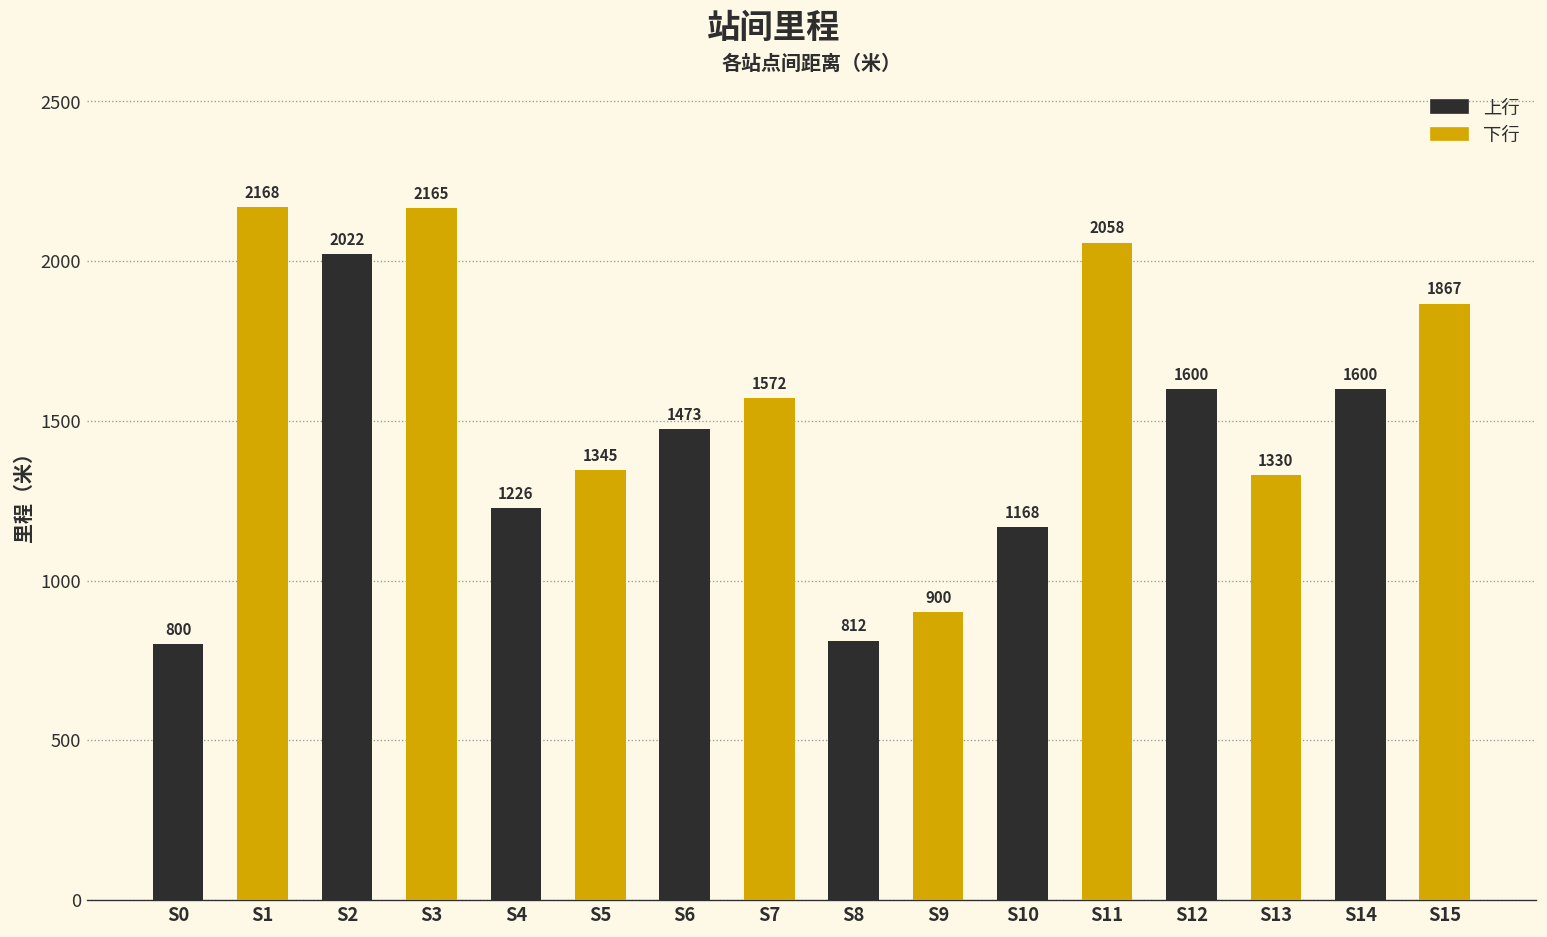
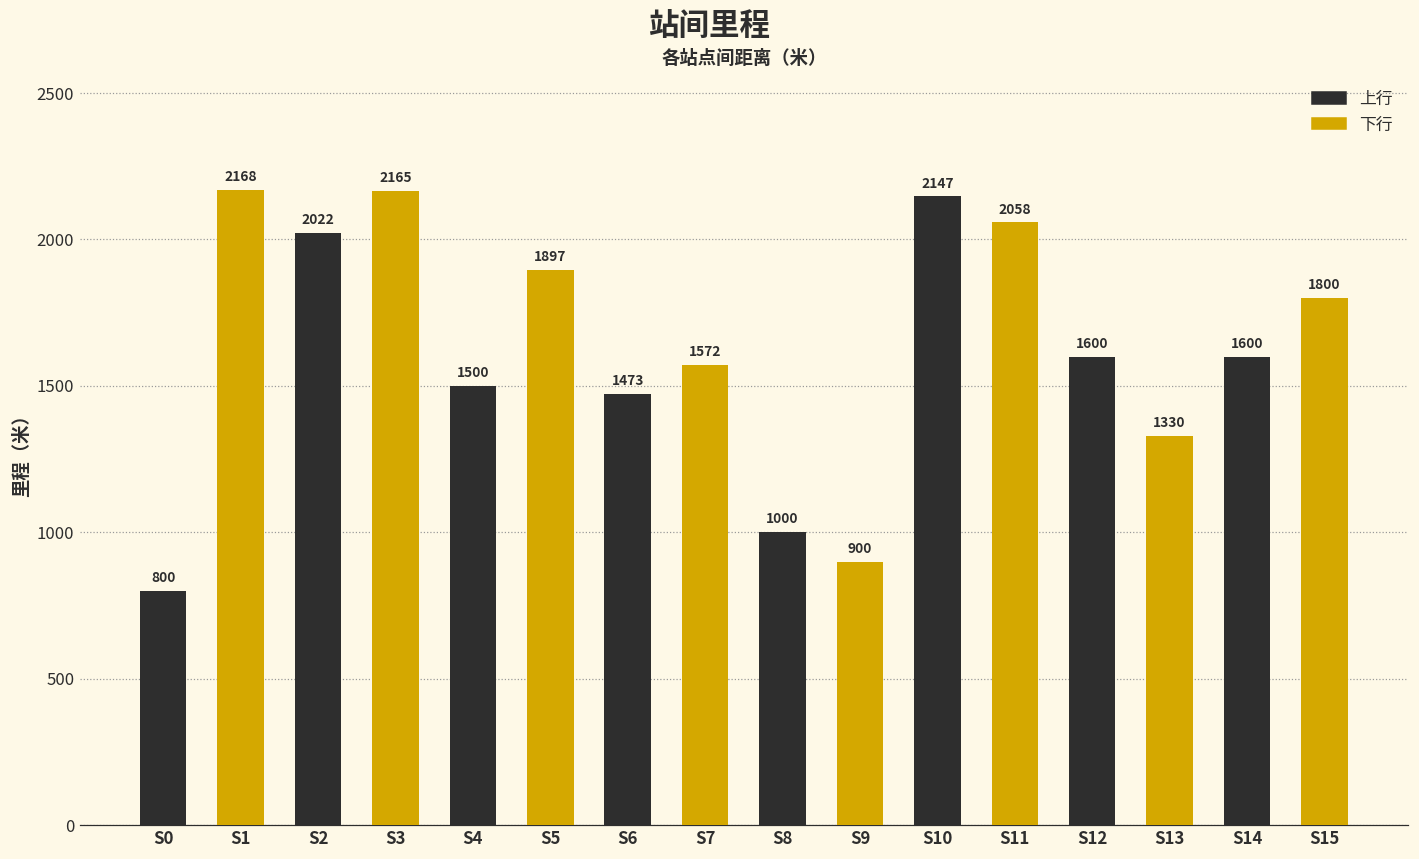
S4: 1226 -> 1500
S5: 1345 -> 1897
S8: 812 -> 1000
S10: 1168 -> 2147
S15: 1867 -> 1800
